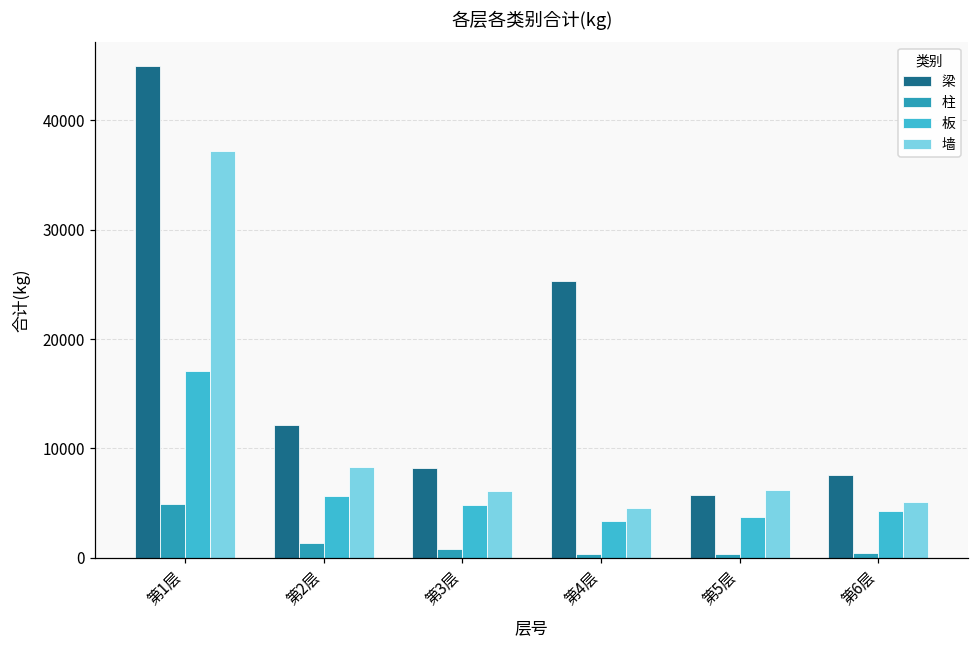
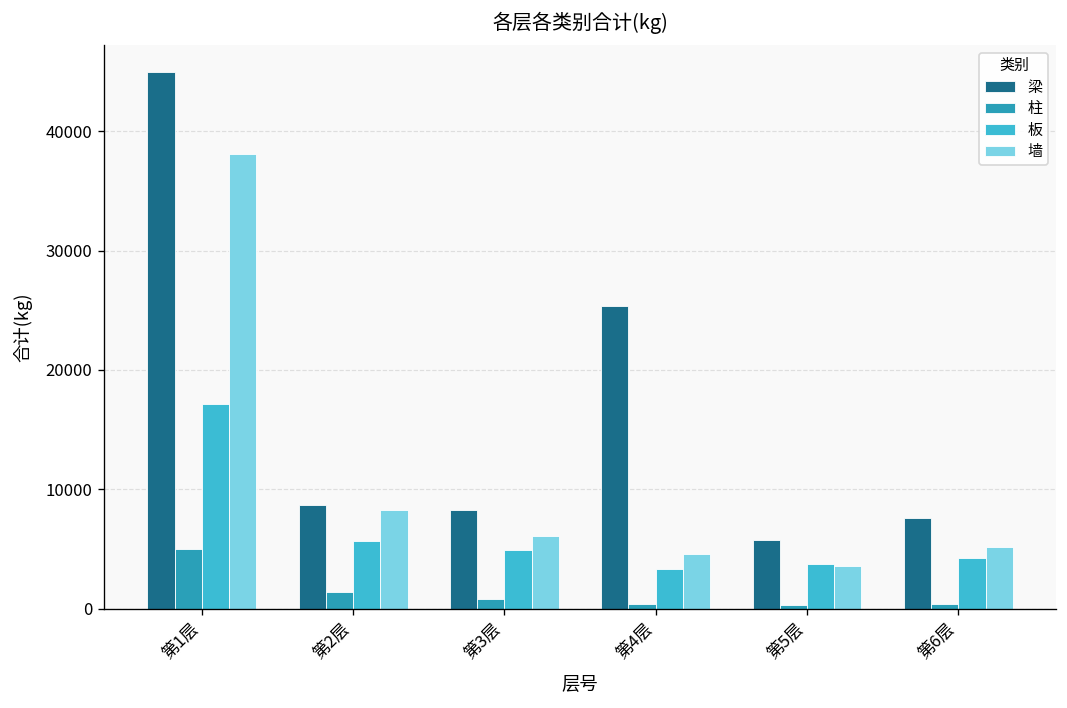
墙, 第1层: 37000 -> 38000
梁, 第2层: 12000 -> 9000
墙, 第5层: 6000 -> 4000
